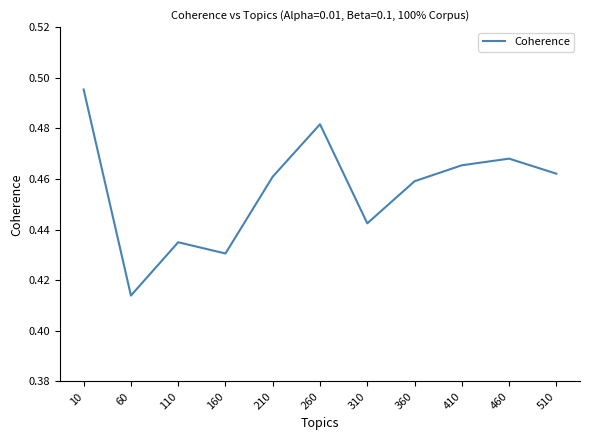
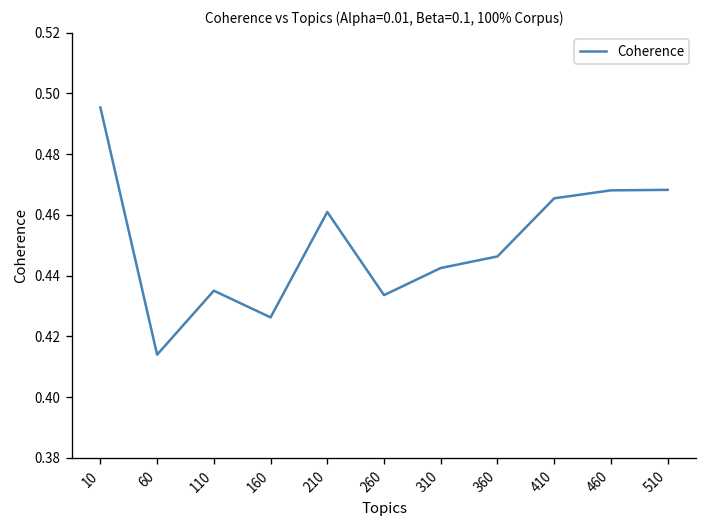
160: 0.431 -> 0.426
260: 0.482 -> 0.434
360: 0.459 -> 0.446
510: 0.462 -> 0.468
